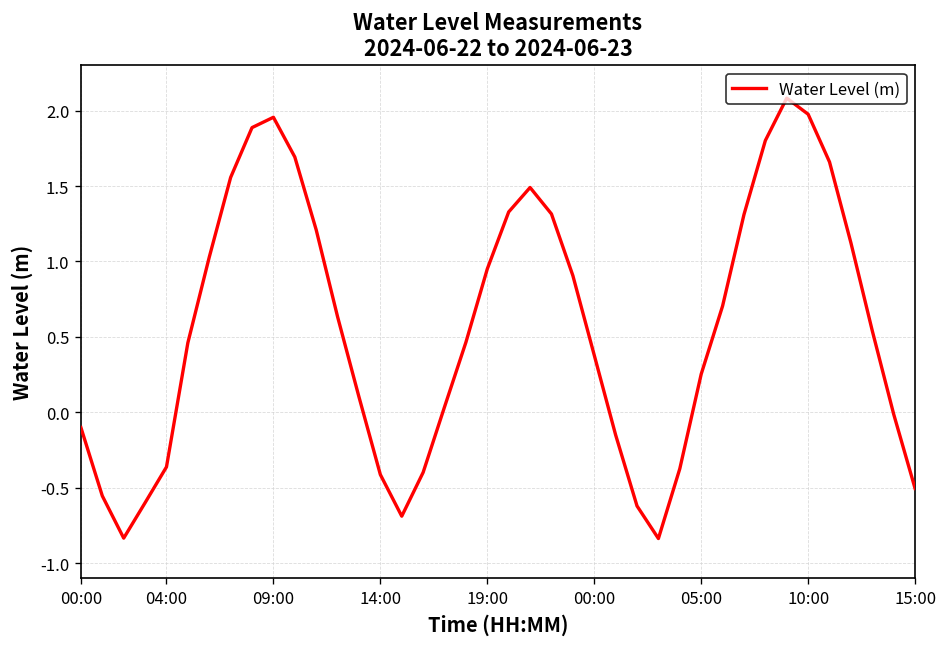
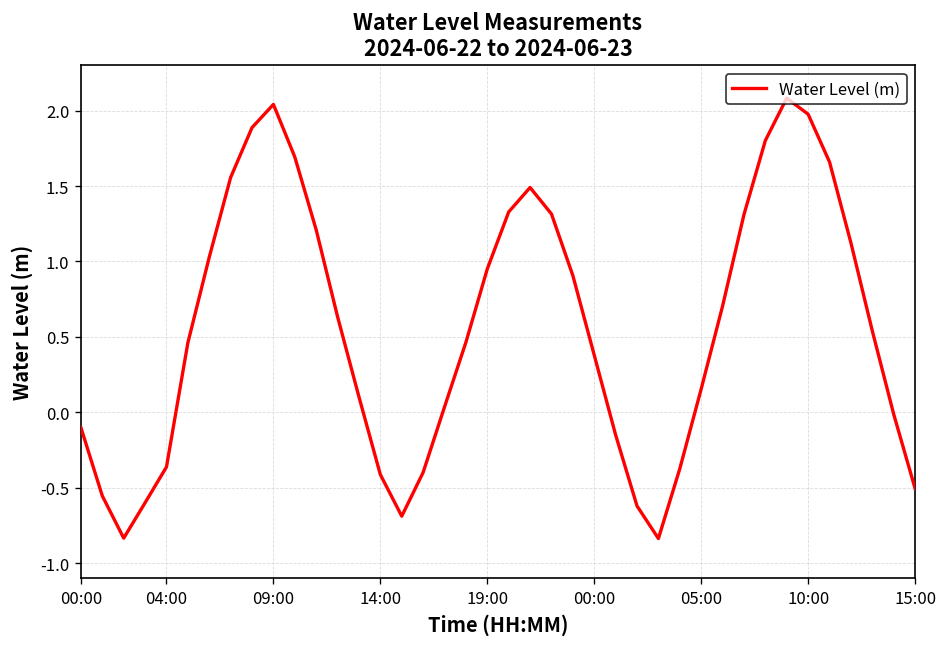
09:00: 1.96 -> 2.04
05:00: 0.25 -> 0.15
